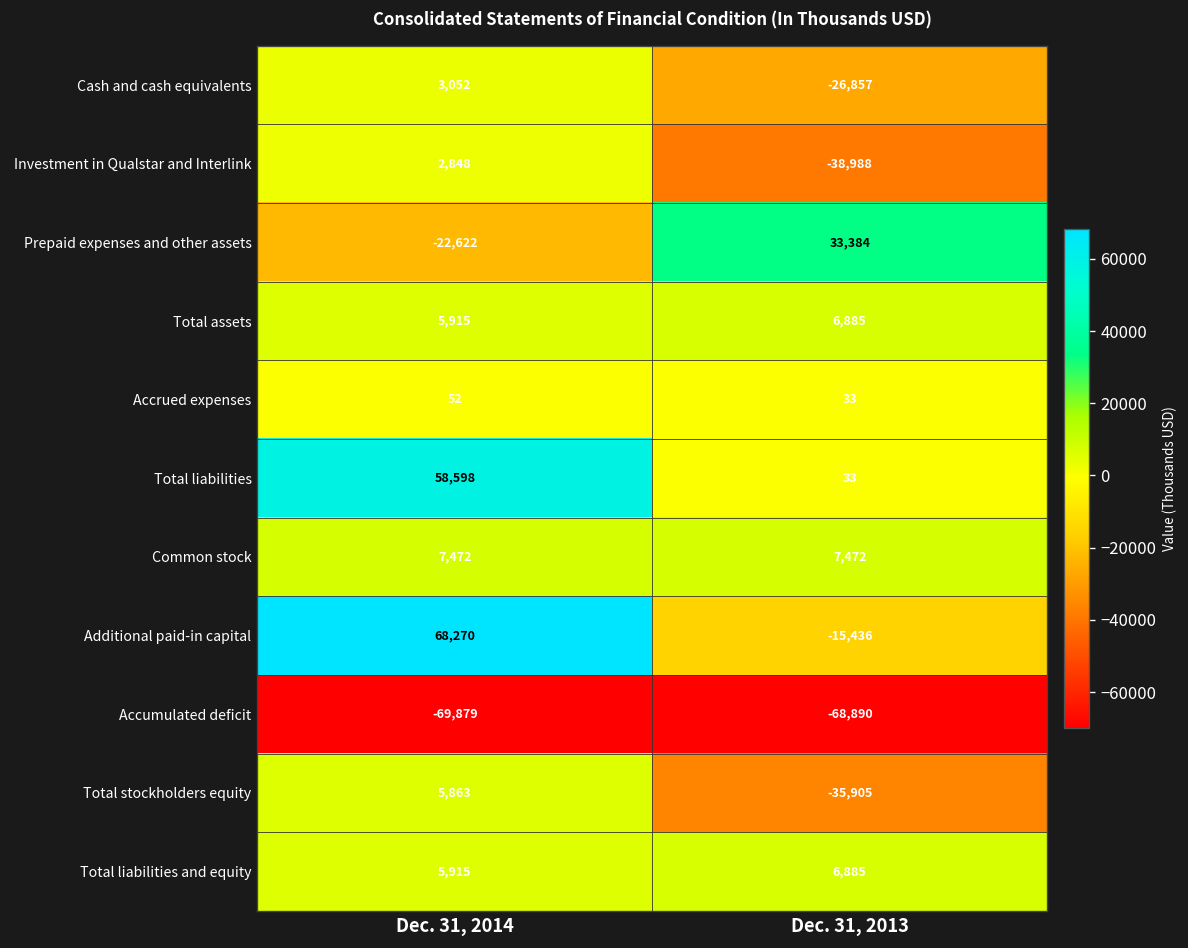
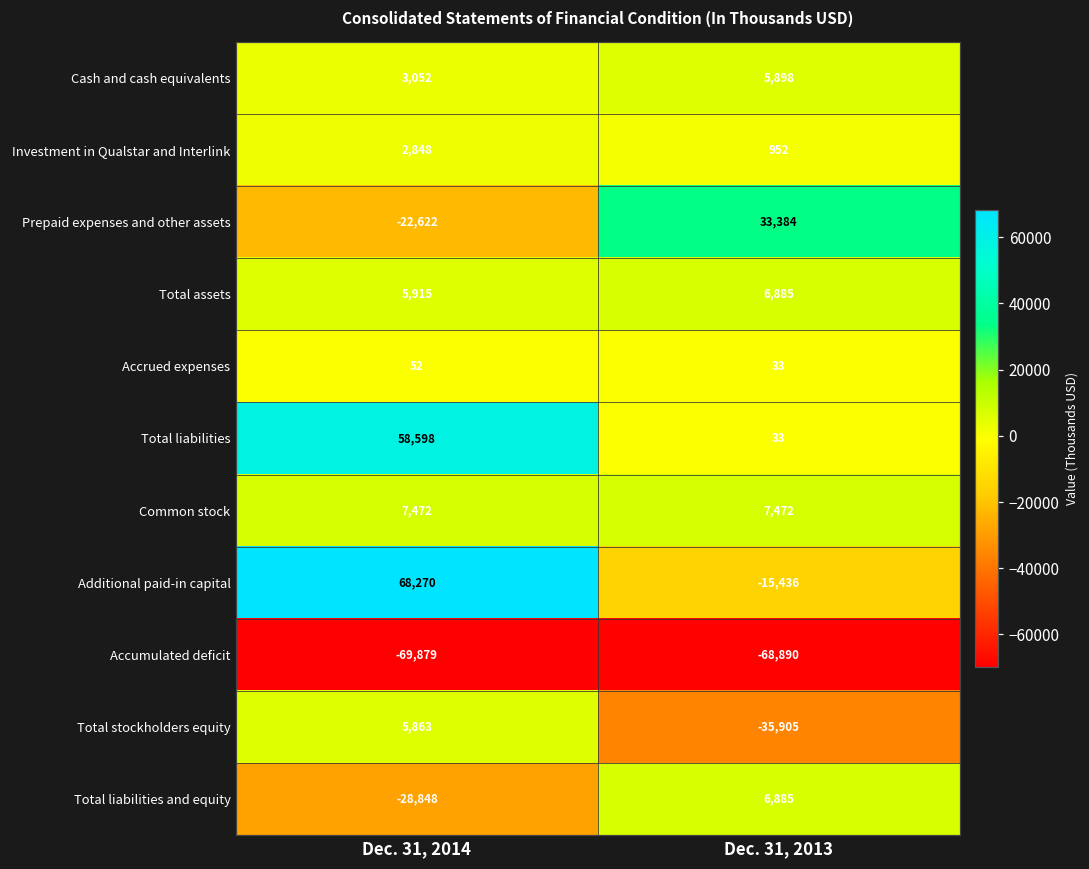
Cash and cash equivalents, Dec. 31, 2013: -26,857 -> 5,898
Investment in Qualstar and Interlink, Dec. 31, 2013: -38,988 -> 952
Total liabilities and equity, Dec. 31, 2014: 5,915 -> -28,848
